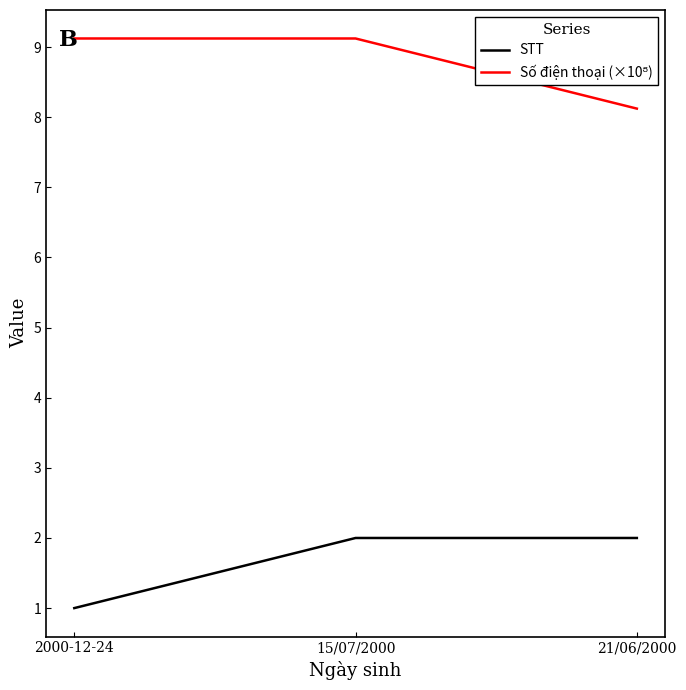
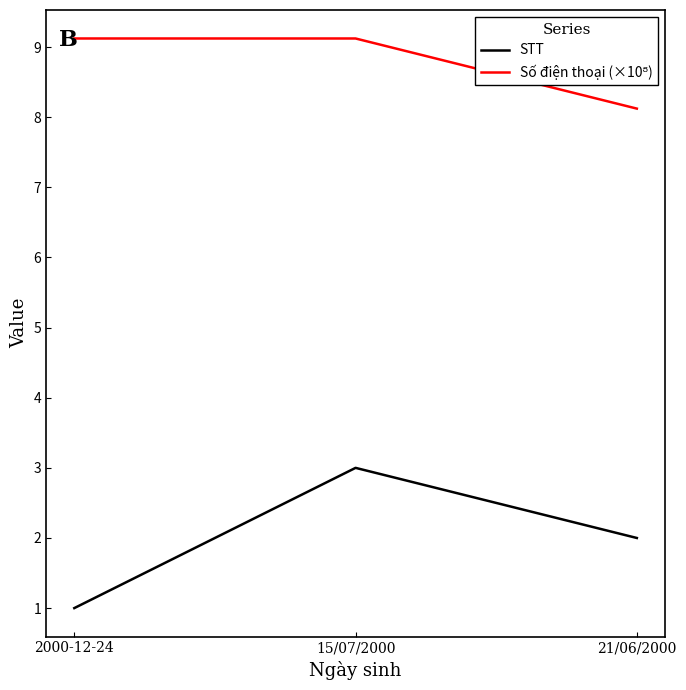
STT, 15/07/2000: 2 -> 3
